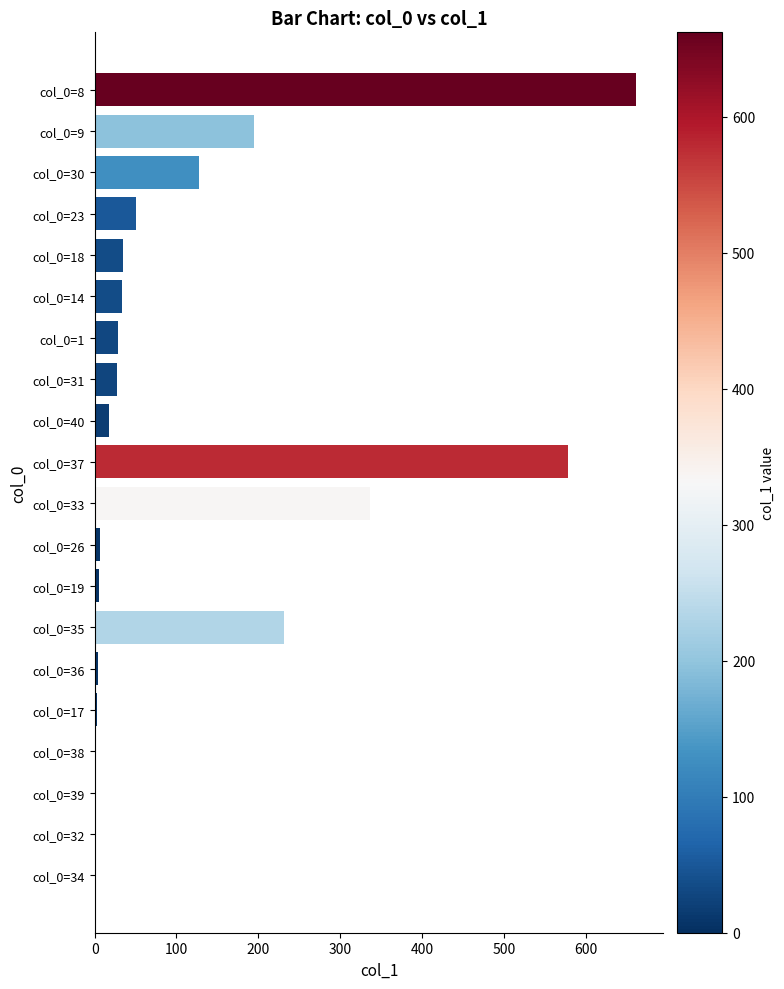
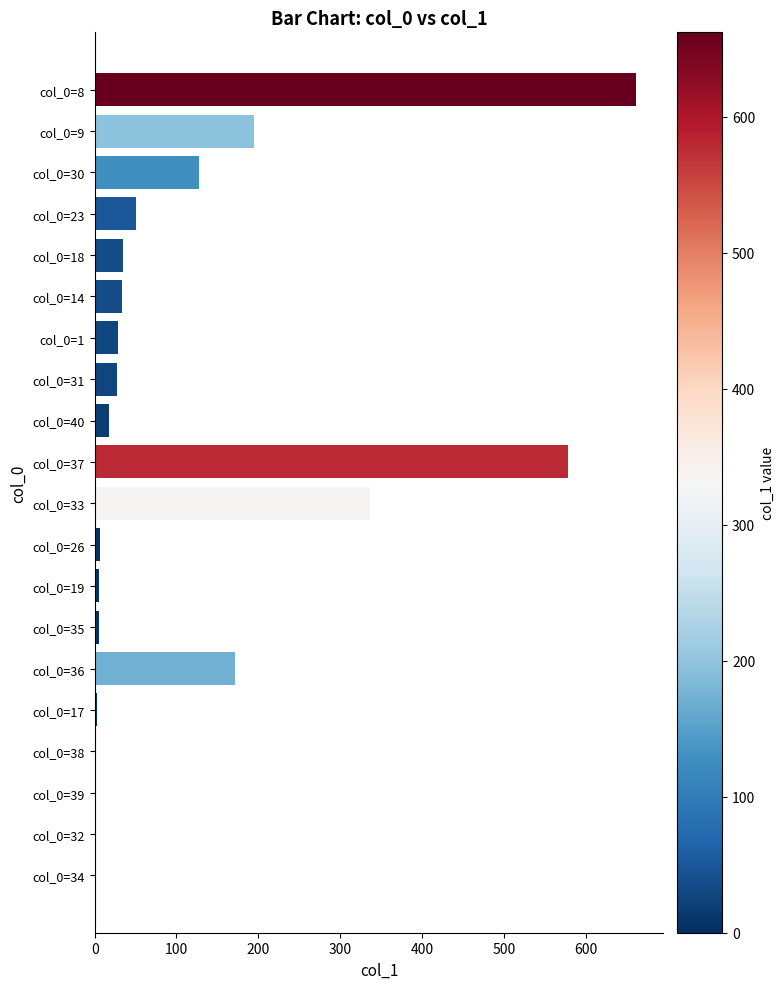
col_0=35: 230 -> 10
col_0=36: 0 -> 170
